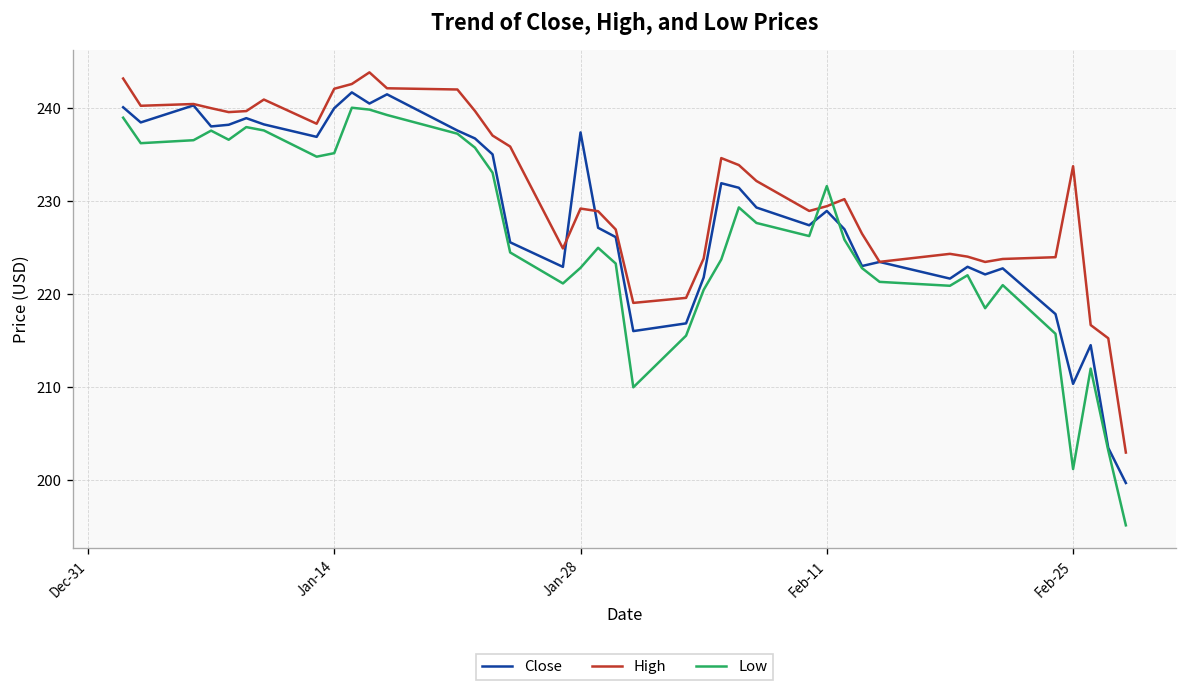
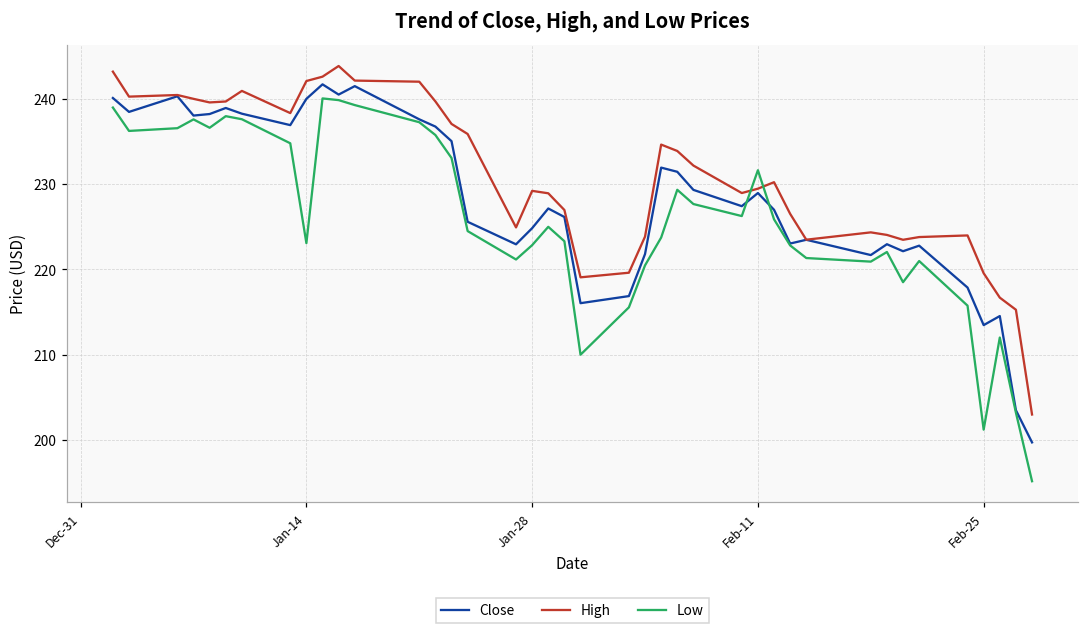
Low, Jan-14: 235 -> 223
Close, Jan-28: 237 -> 225
Close, Feb-25: 210 -> 213
High, Feb-25: 234 -> 220
